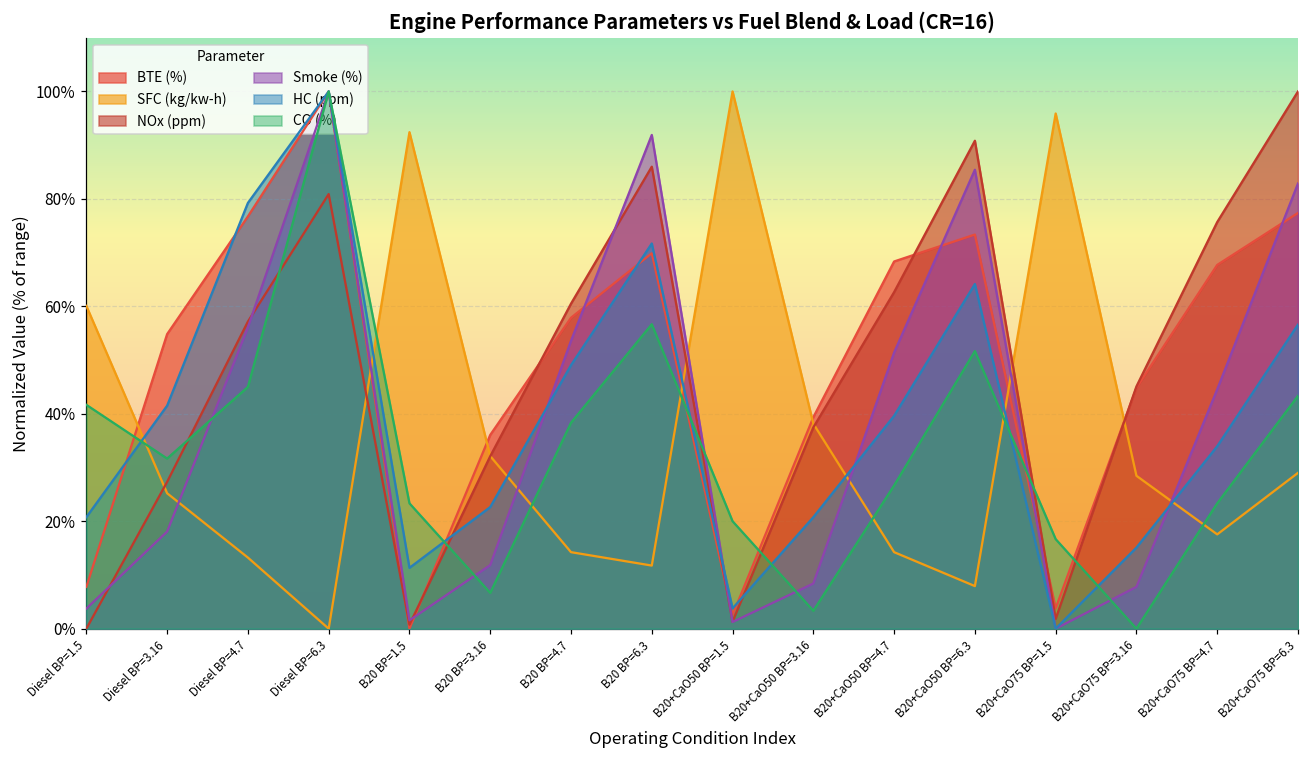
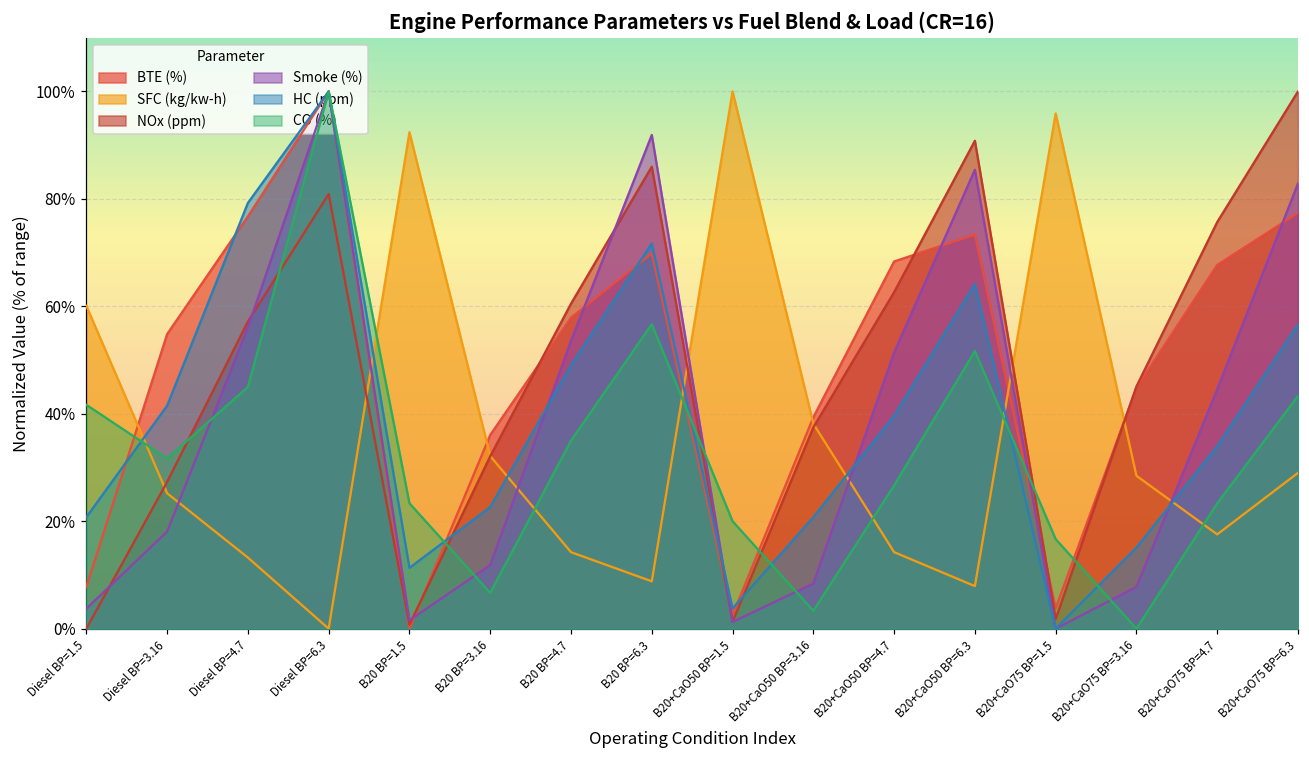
CO (%), B20 BP=4.7: 38% -> 35%
SFC (kg/kw-h), B20 BP=6.3: 12% -> 9%
